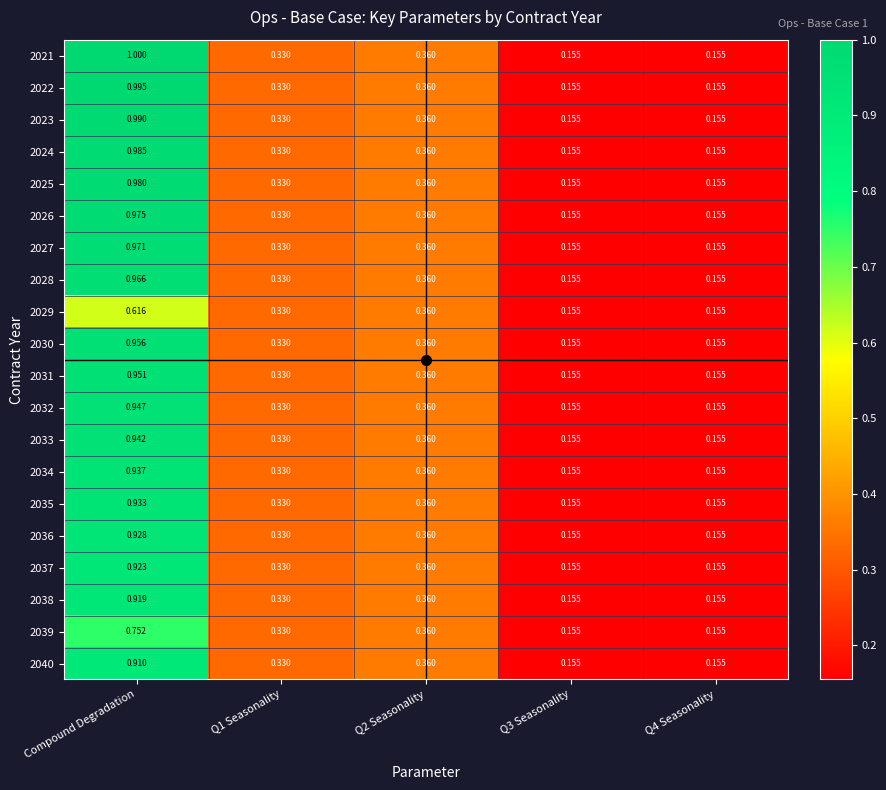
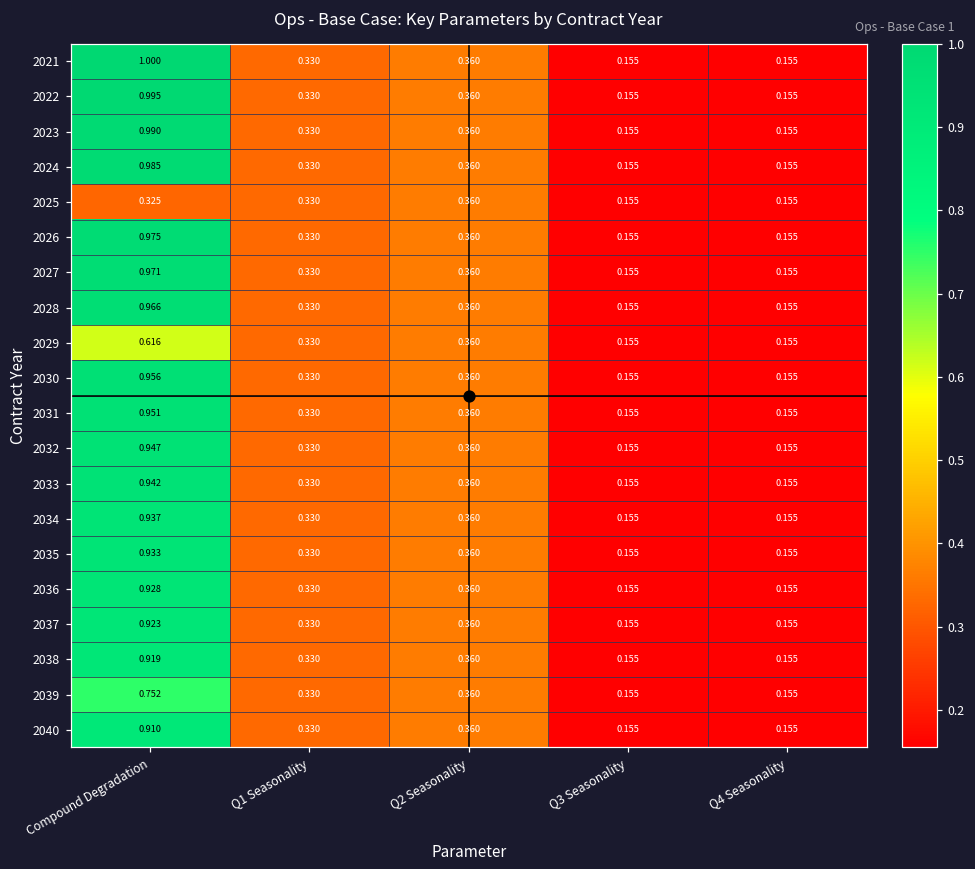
2025, Compound Degradation: 0.980 -> 0.325
